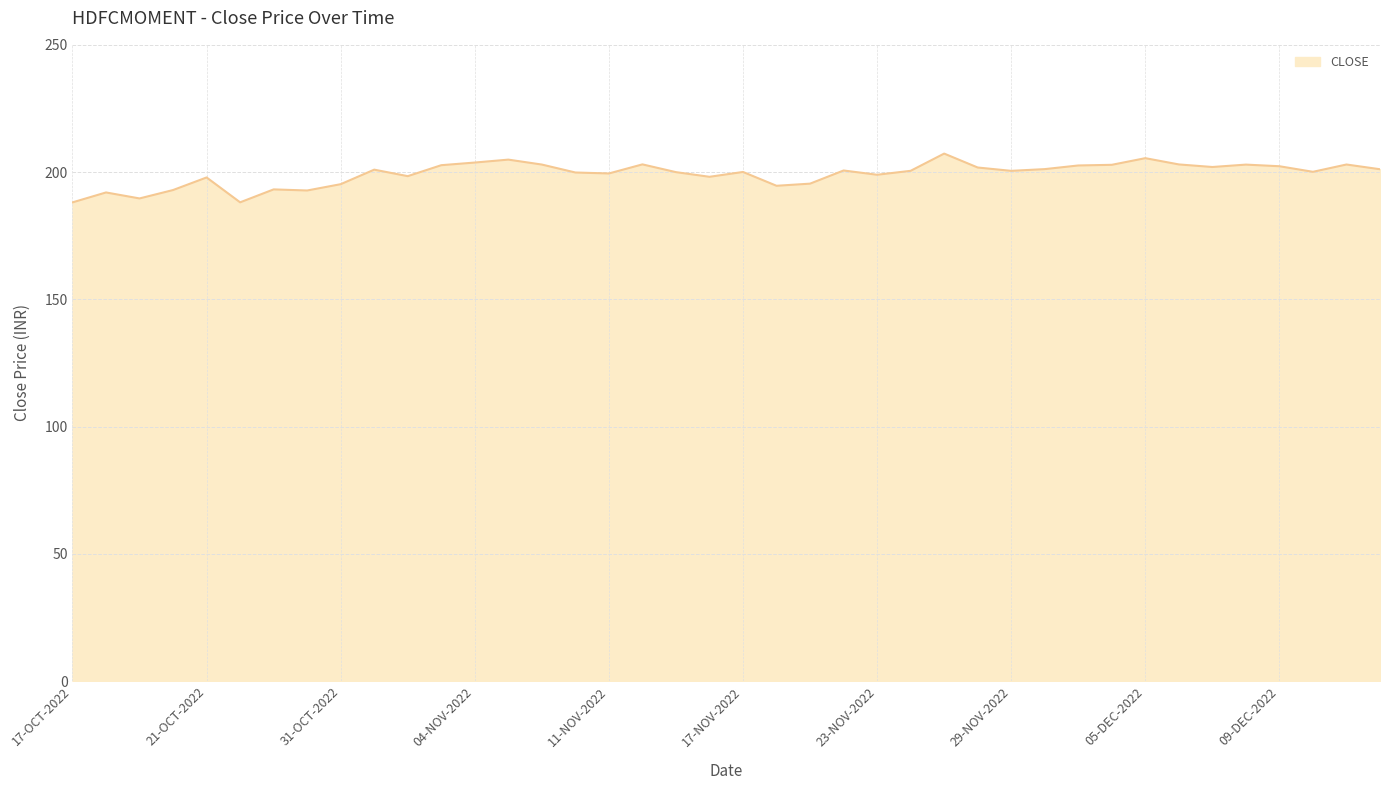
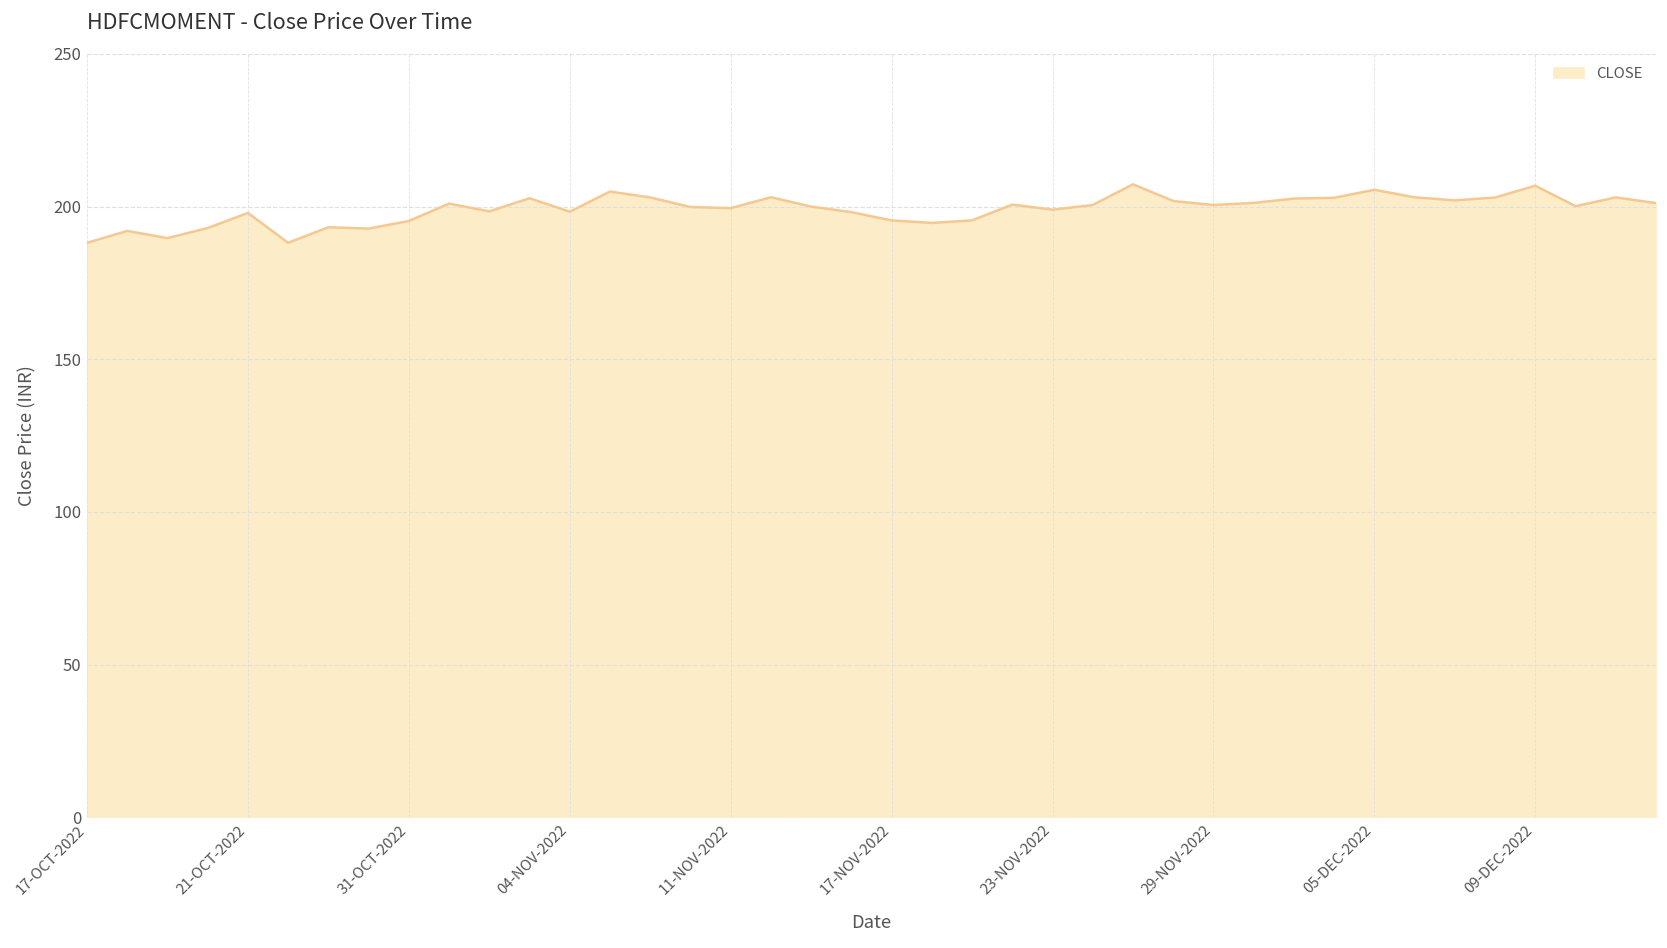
04-NOV-2022: 204 -> 198
17-NOV-2022: 200 -> 195
09-DEC-2022: 202 -> 207
